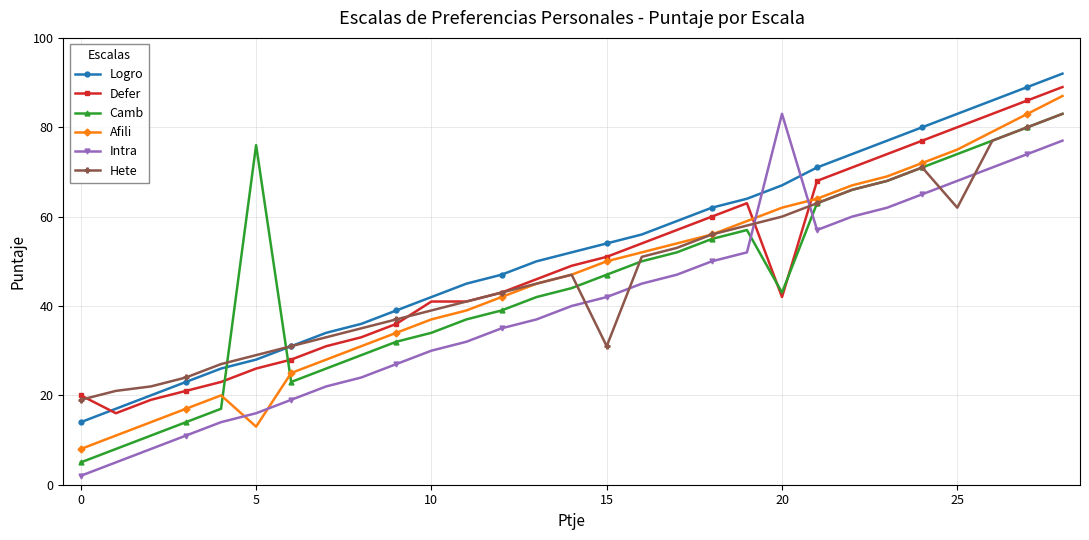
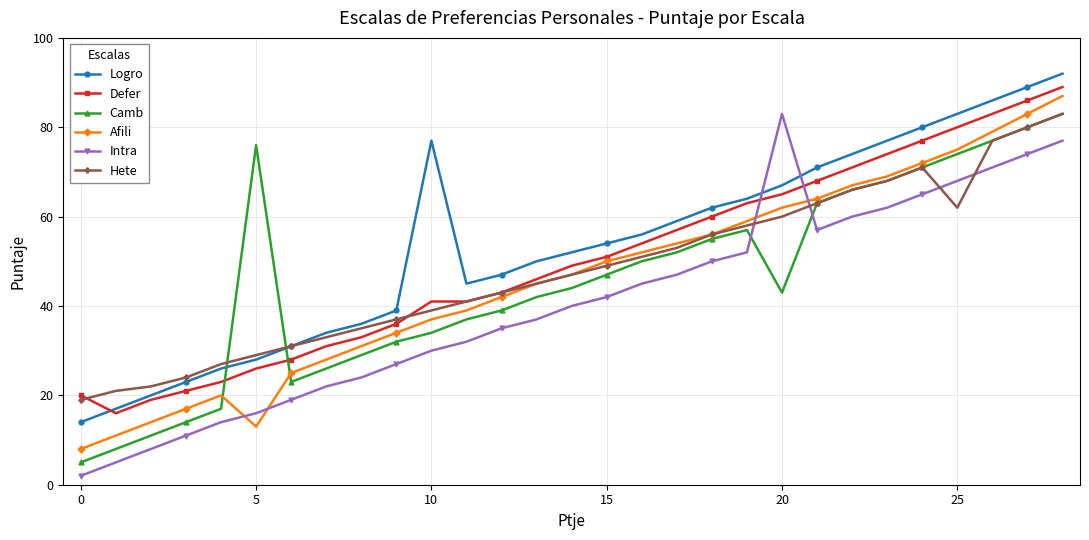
Logro, 10: 42 -> 77
Hete, 15: 31 -> 49
Defer, 20: 42 -> 65
